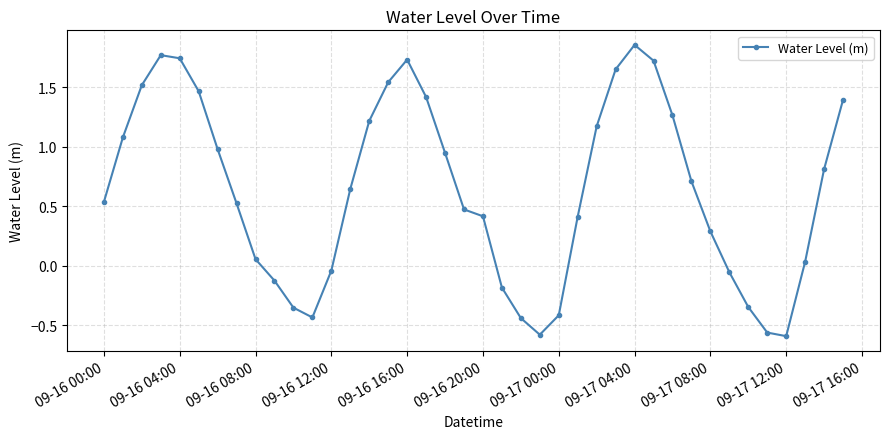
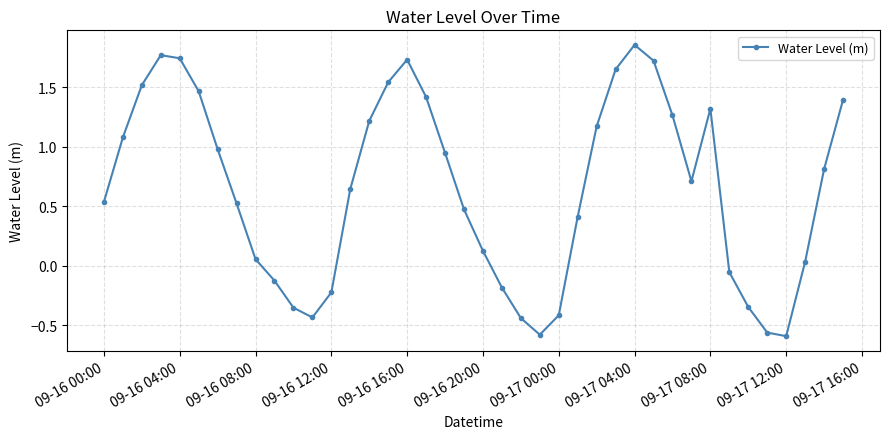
09-16 12:00: -0.04 -> -0.23
09-16 20:00: 0.42 -> 0.12
09-17 08:00: 0.29 -> 1.32
